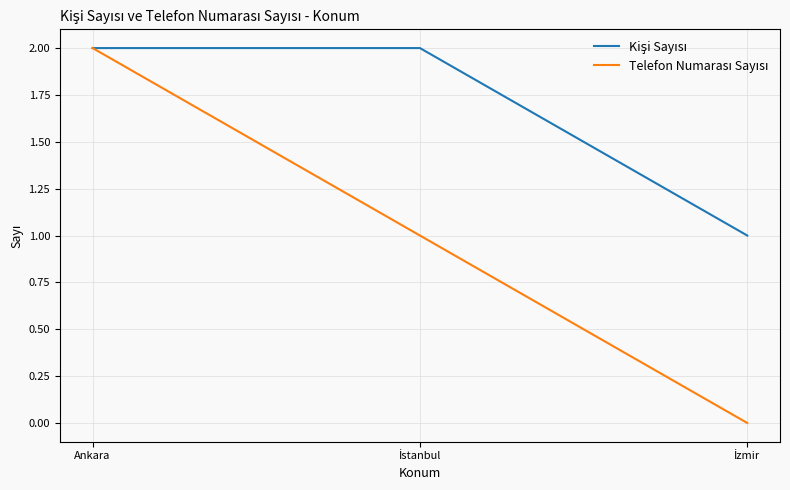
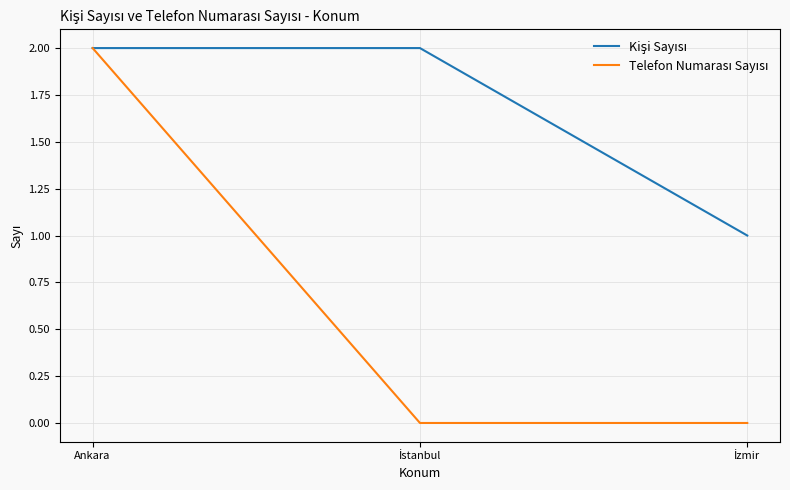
Telefon Numarası Sayısı, İstanbul: 1 -> 0
